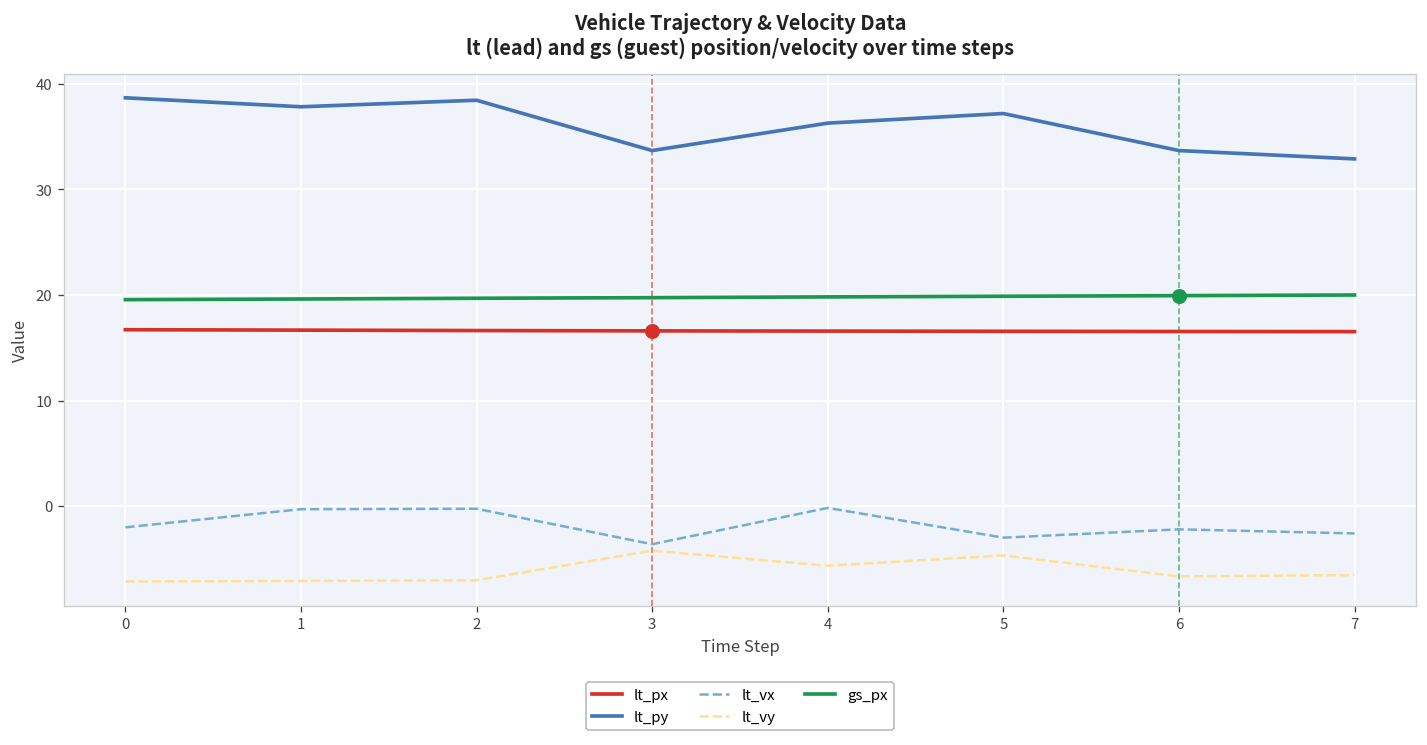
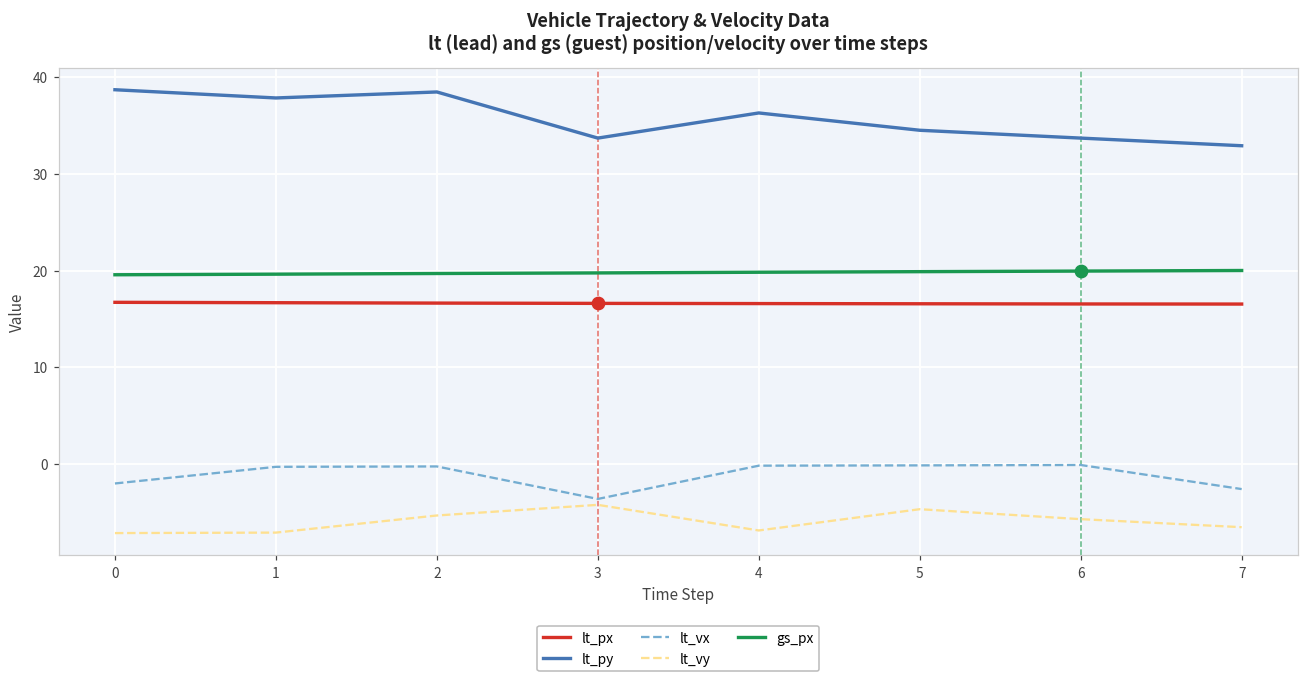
lt_vy, 2: -7 -> -5
lt_vy, 4: -6 -> -7
lt_py, 5: 37 -> 35
lt_vx, 5: -3 -> 0
lt_vx, 6: -2 -> 0
lt_vy, 6: -7 -> -6
